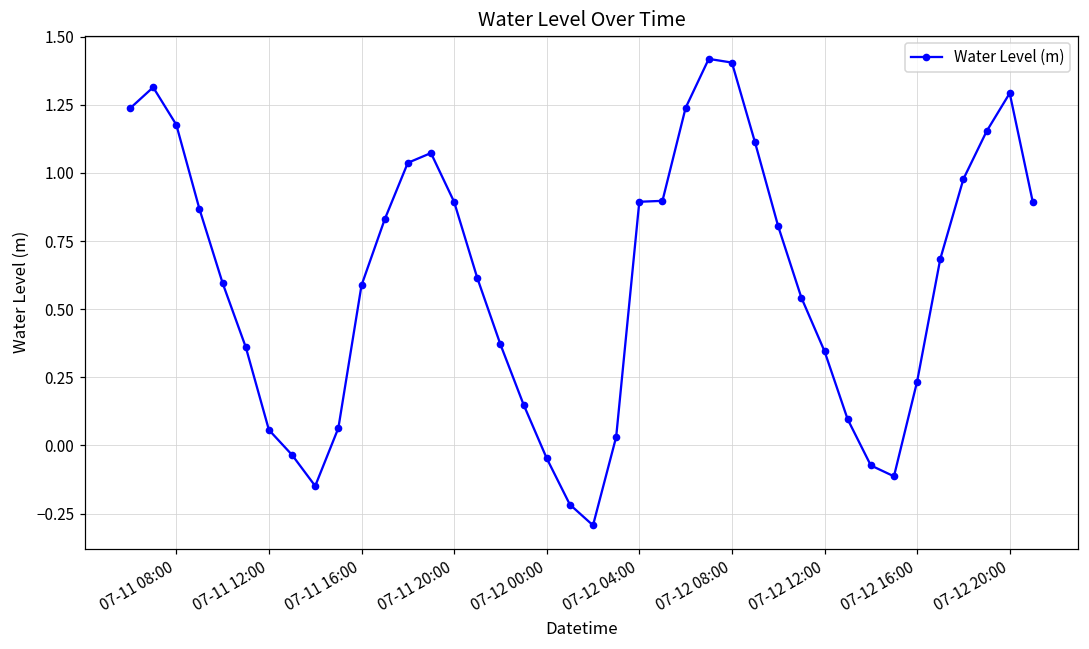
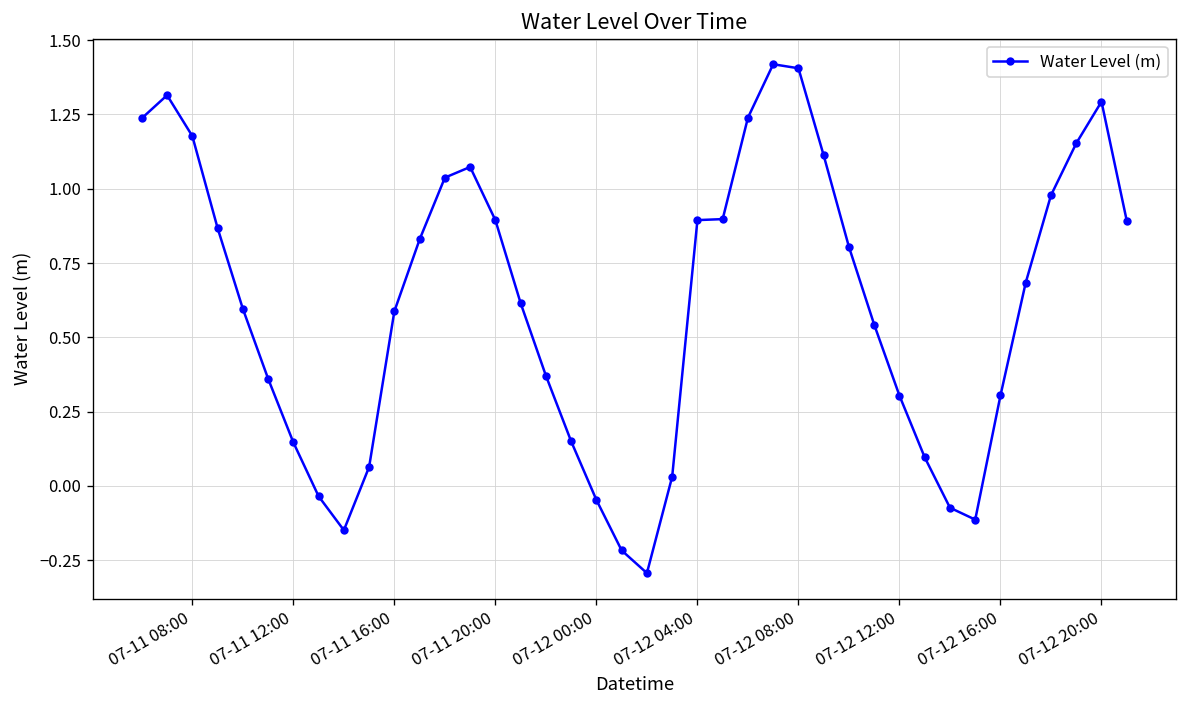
07-11 12:00: 0.06 -> 0.15
07-12 12:00: 0.35 -> 0.30
07-12 16:00: 0.23 -> 0.30
